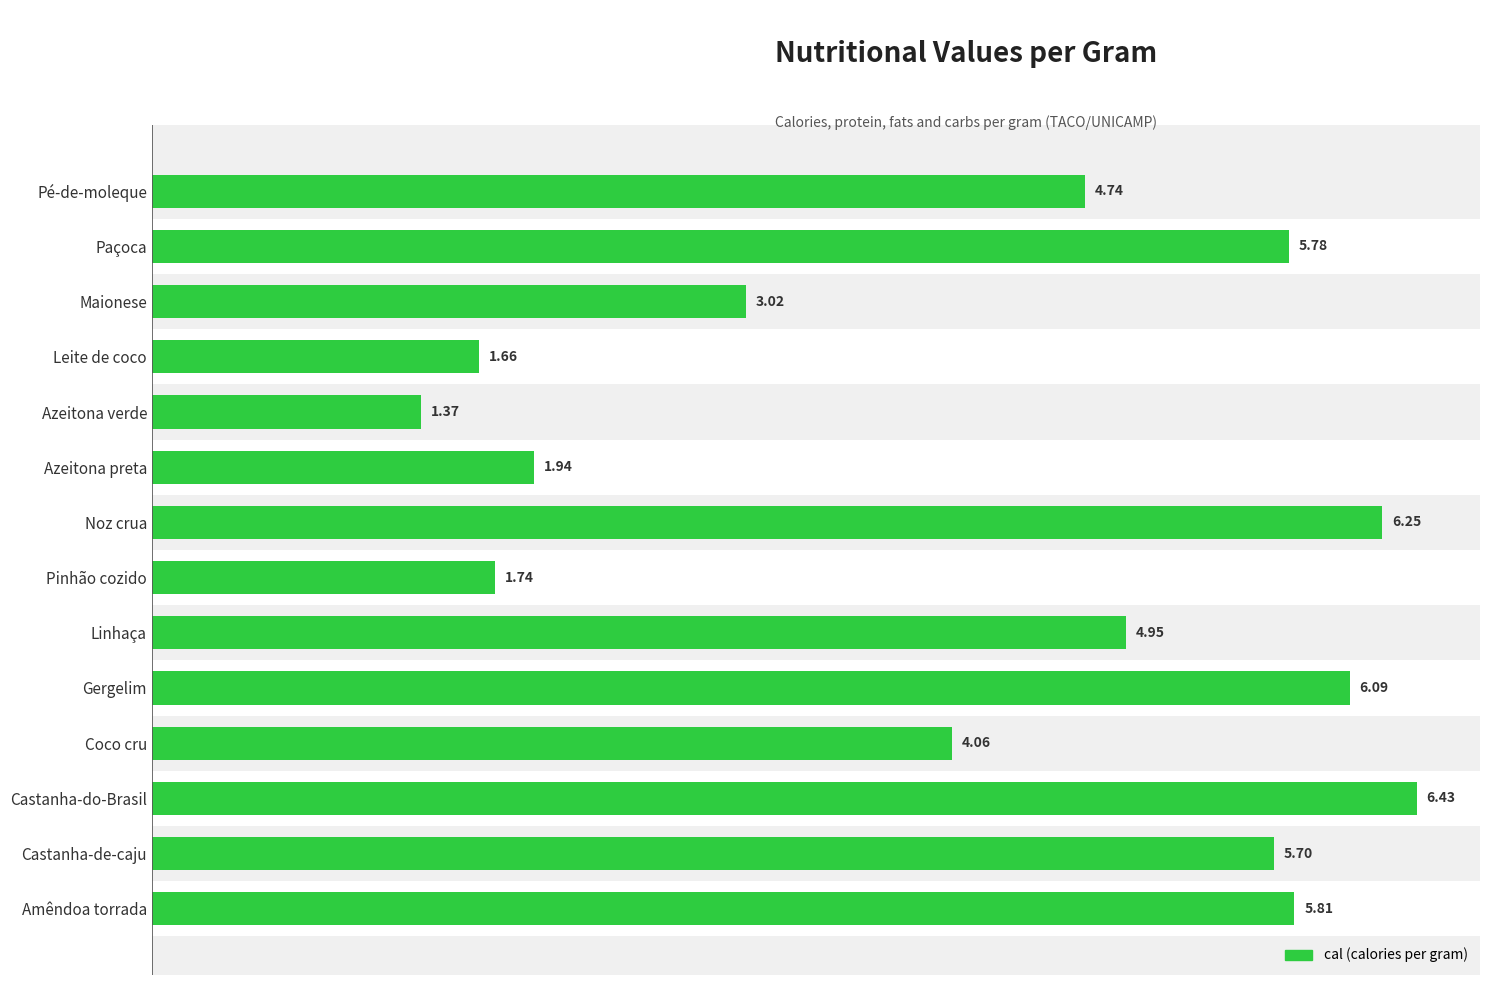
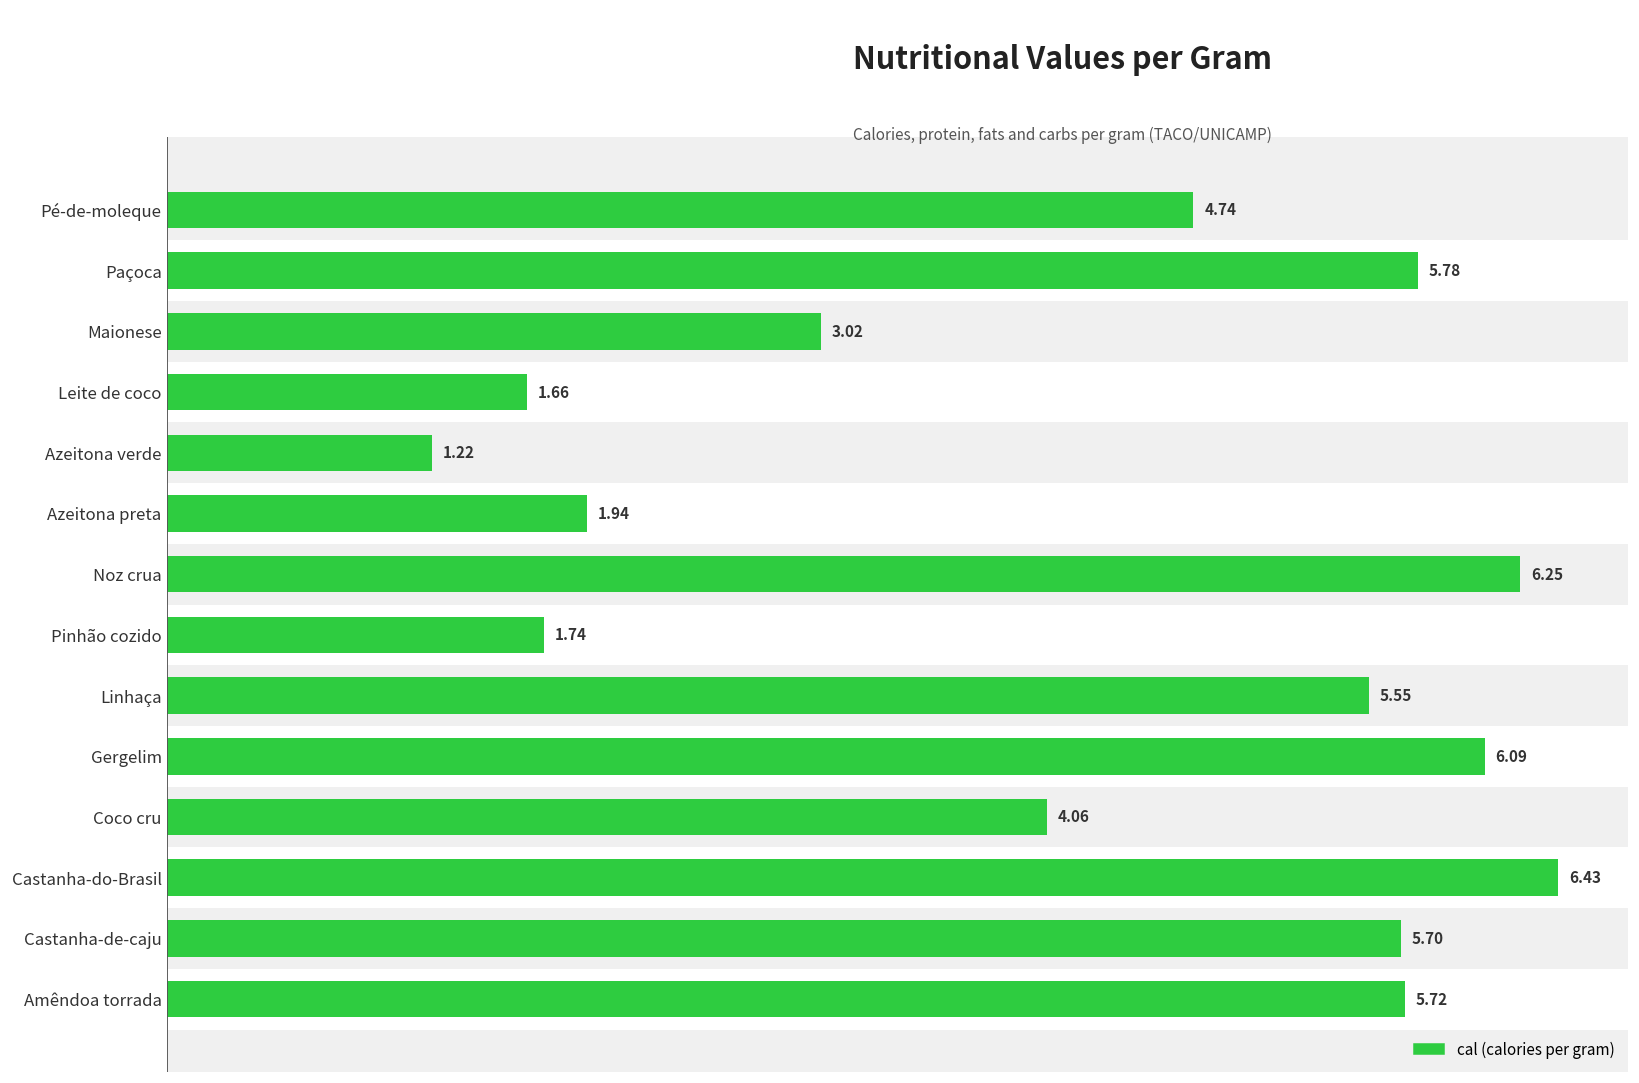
Azeitona verde: 1.37 -> 1.22
Linhaça: 4.95 -> 5.55
Amêndoa torrada: 5.81 -> 5.72
